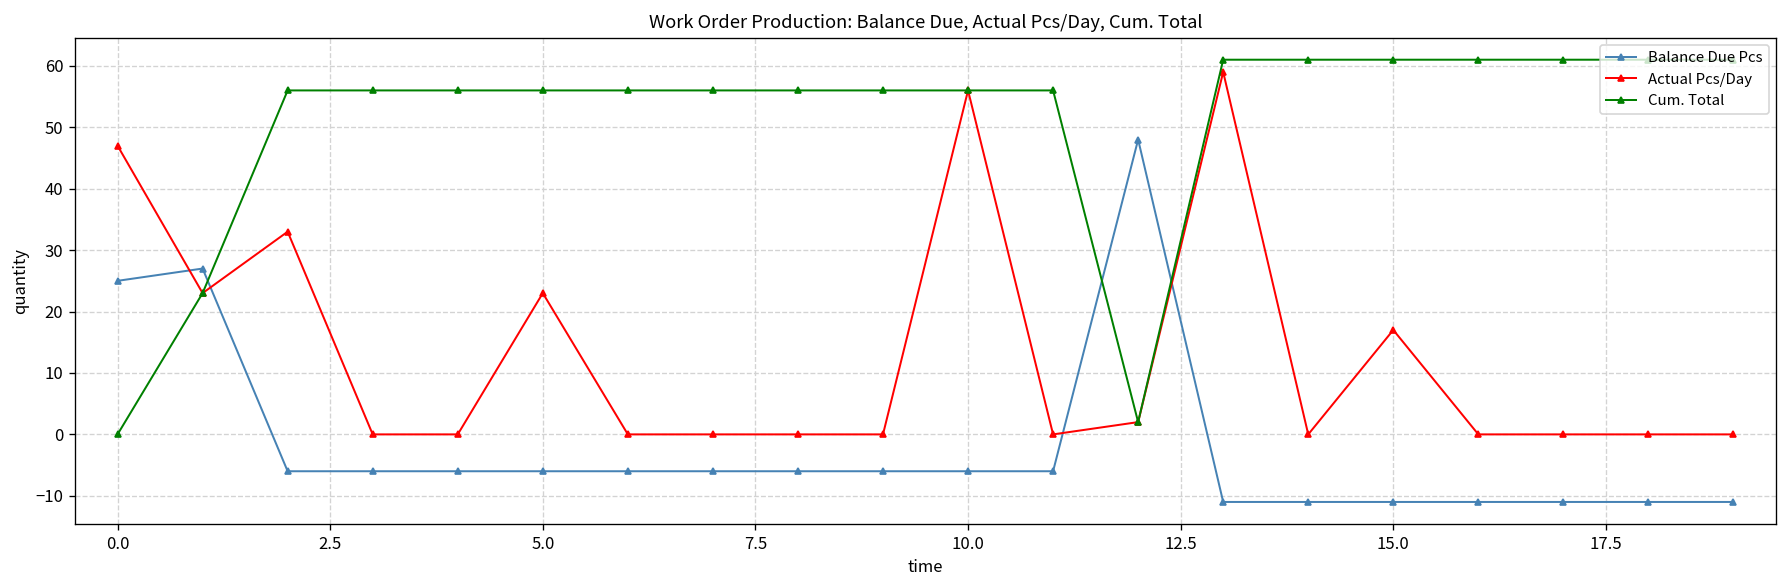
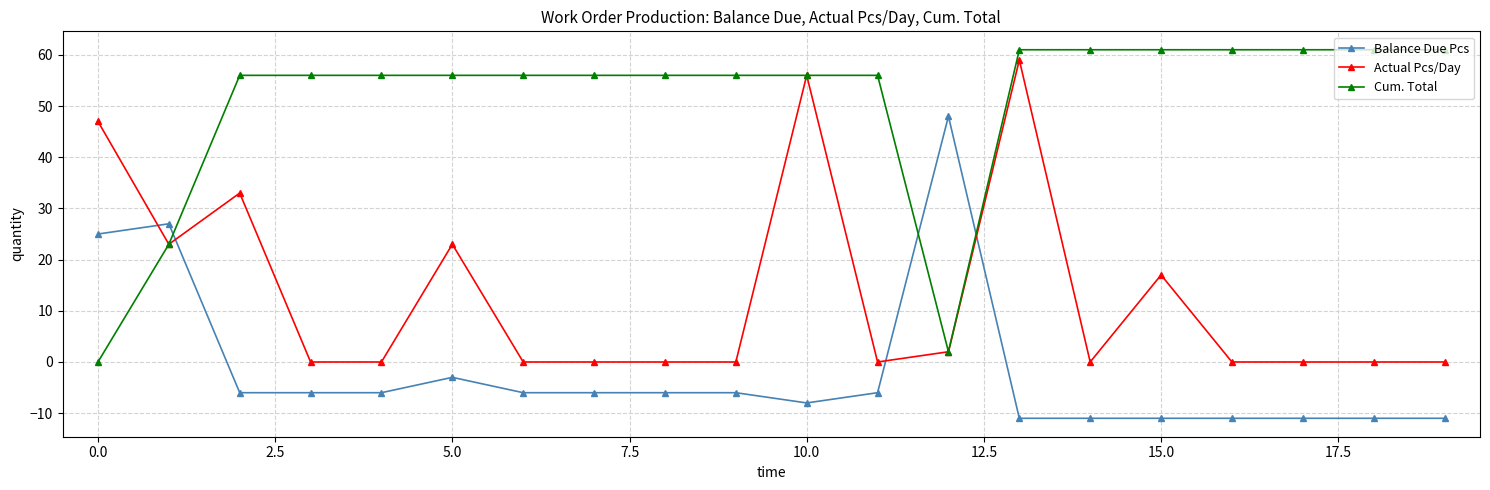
Balance Due Pcs, 5.0: -6 -> -3
Balance Due Pcs, 10.0: -6 -> -8
